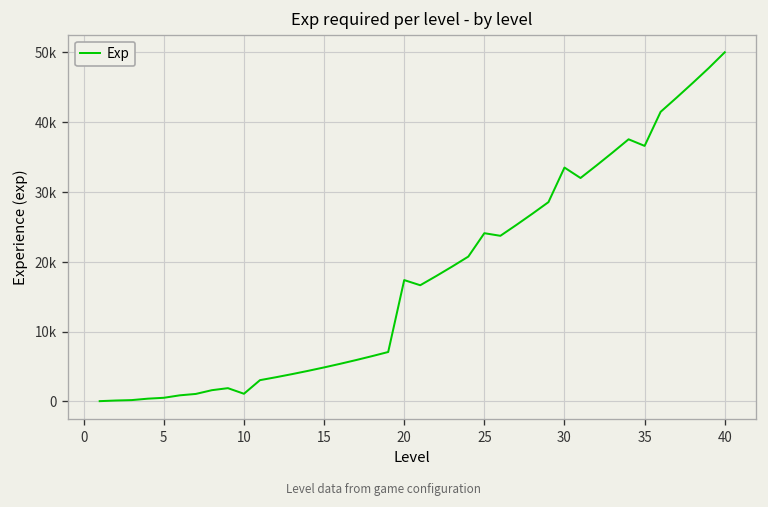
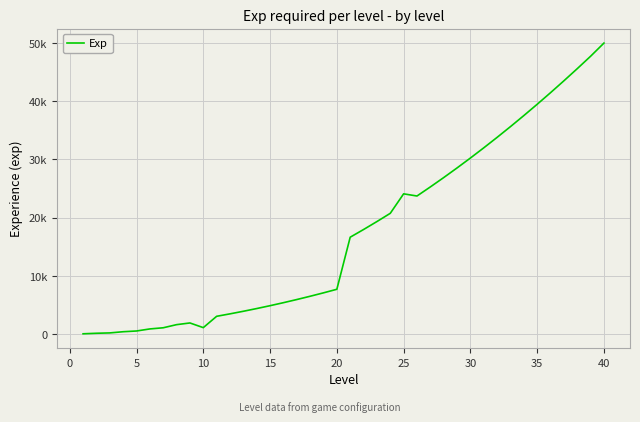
20: 17000 -> 8000
30: 33000 -> 30000
35: 37000 -> 39000
